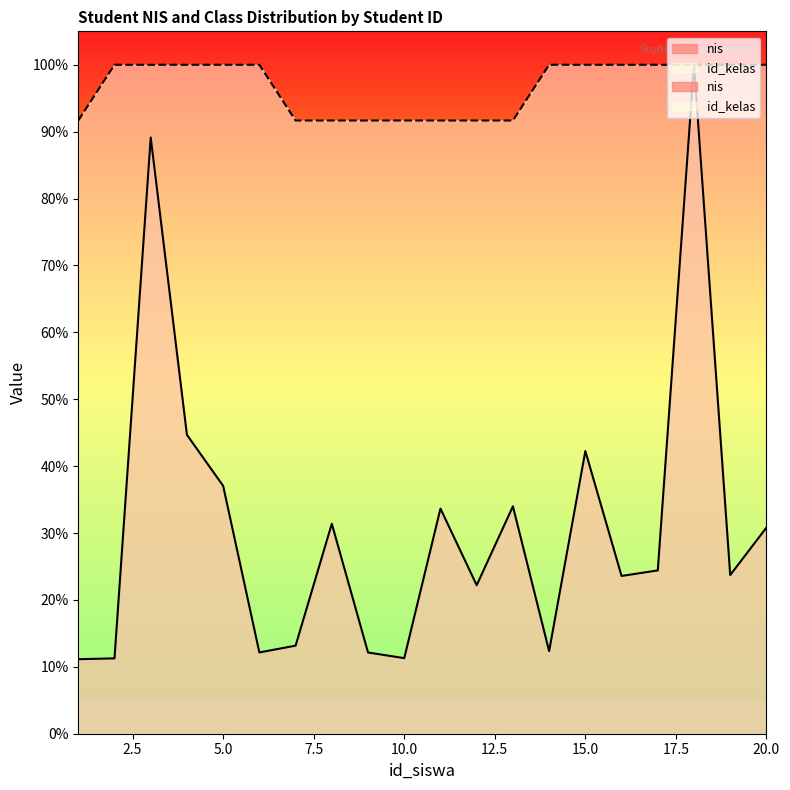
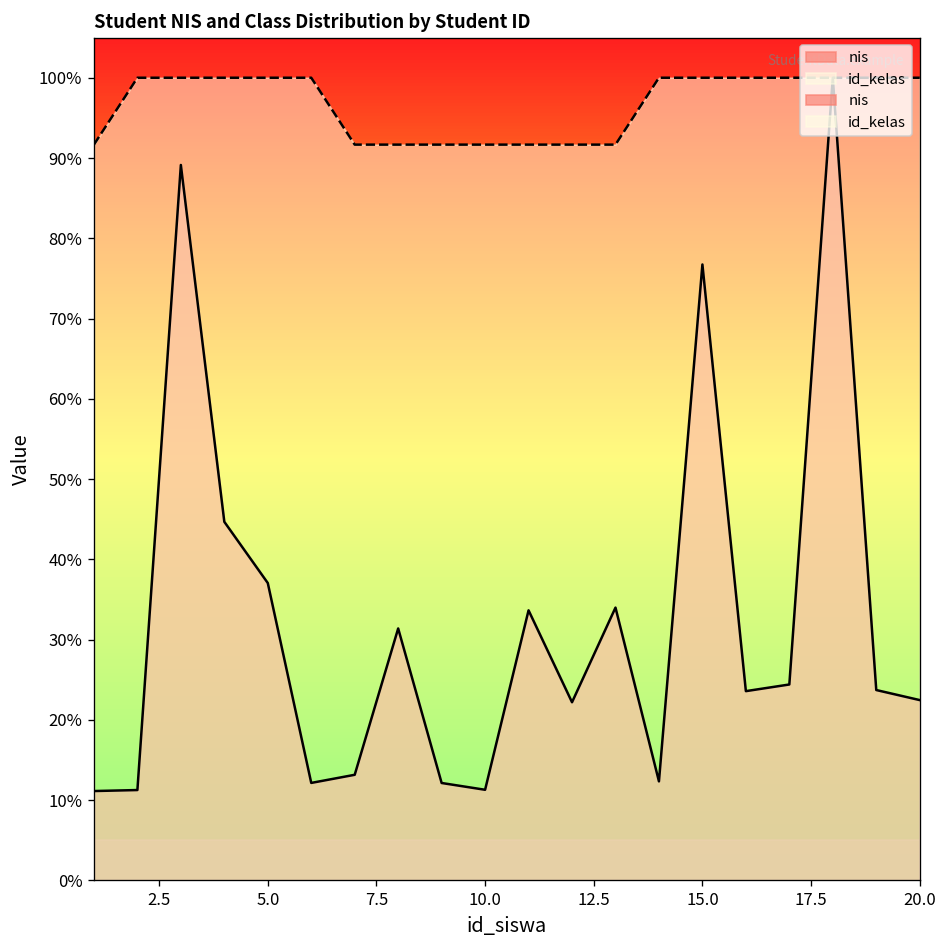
nis, 15.0: 42% -> 77%
nis, 20.0: 31% -> 22%
